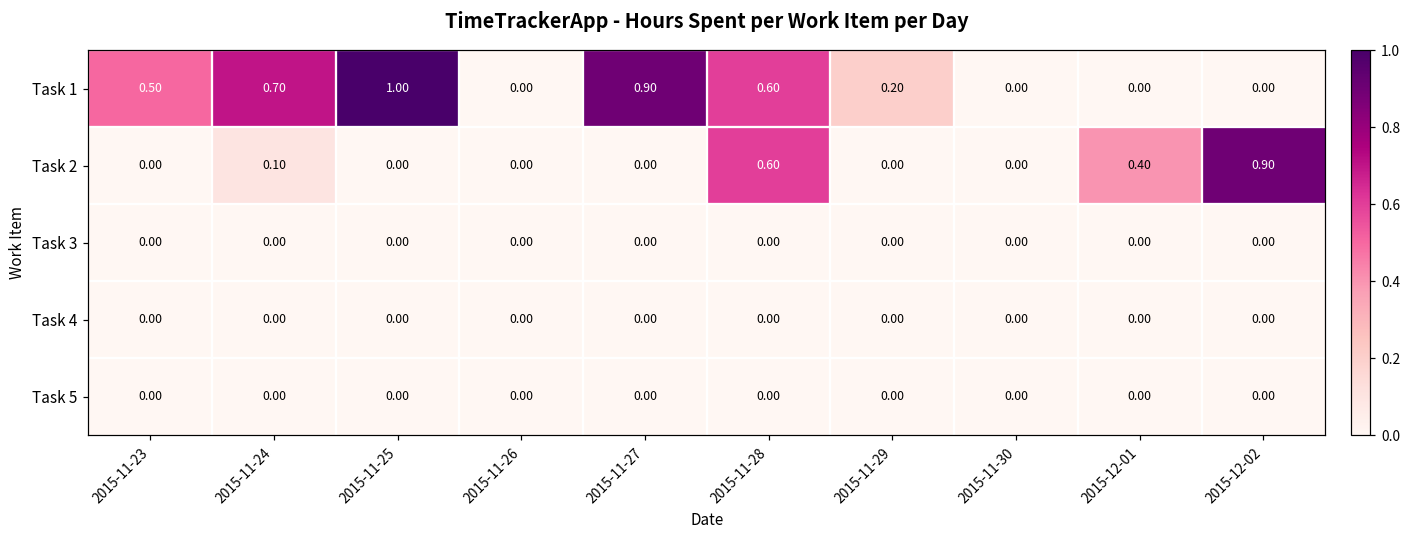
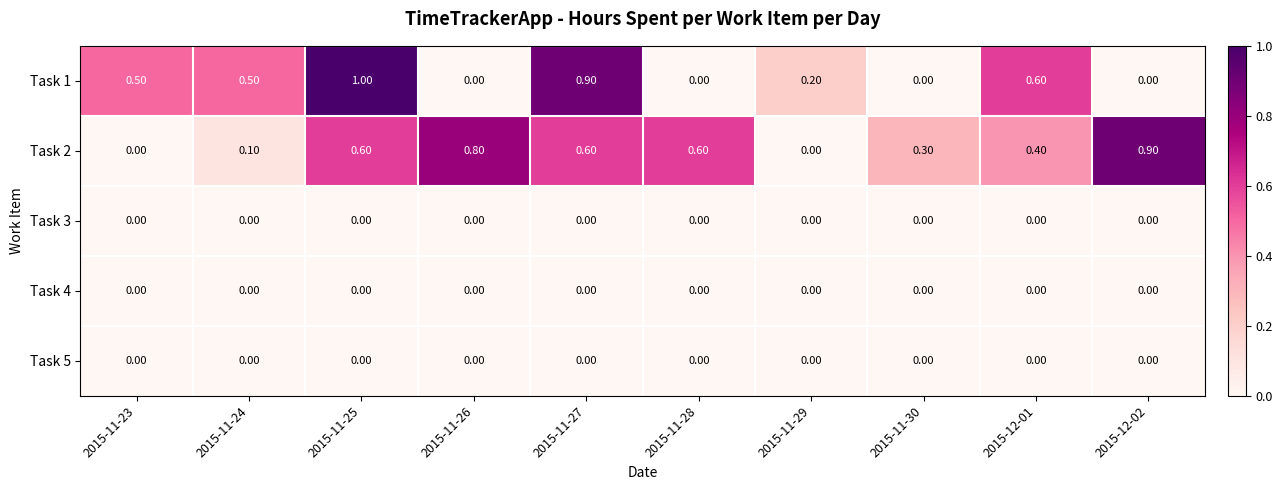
Task 1, 2015-11-24: 0.70 -> 0.50
Task 1, 2015-11-28: 0.60 -> 0.00
Task 1, 2015-12-01: 0.00 -> 0.60
Task 2, 2015-11-25: 0.00 -> 0.60
Task 2, 2015-11-26: 0.00 -> 0.80
Task 2, 2015-11-27: 0.00 -> 0.60
Task 2, 2015-11-30: 0.00 -> 0.30
